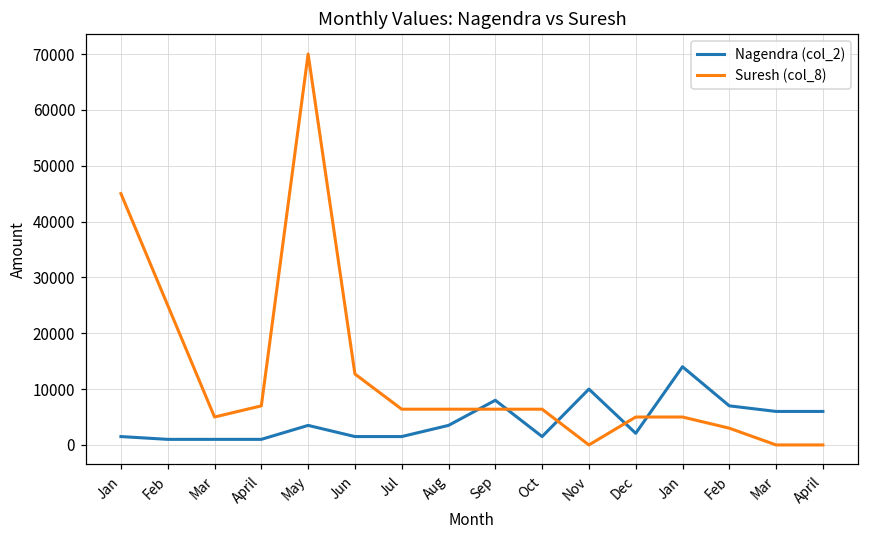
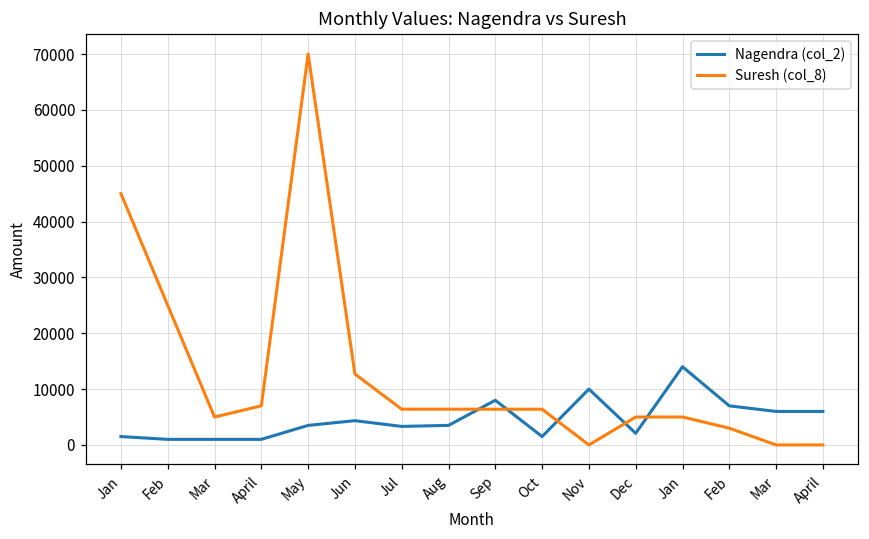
Nagendra (col_2), Jun: 2000 -> 4000
Nagendra (col_2), Jul: 2000 -> 3000
